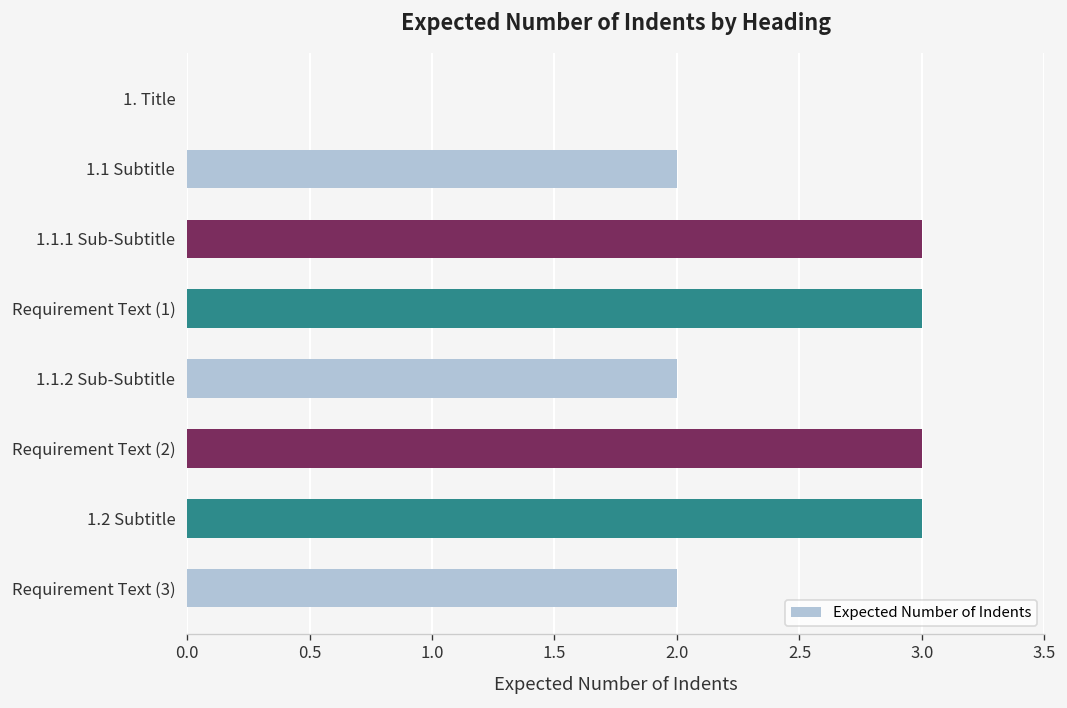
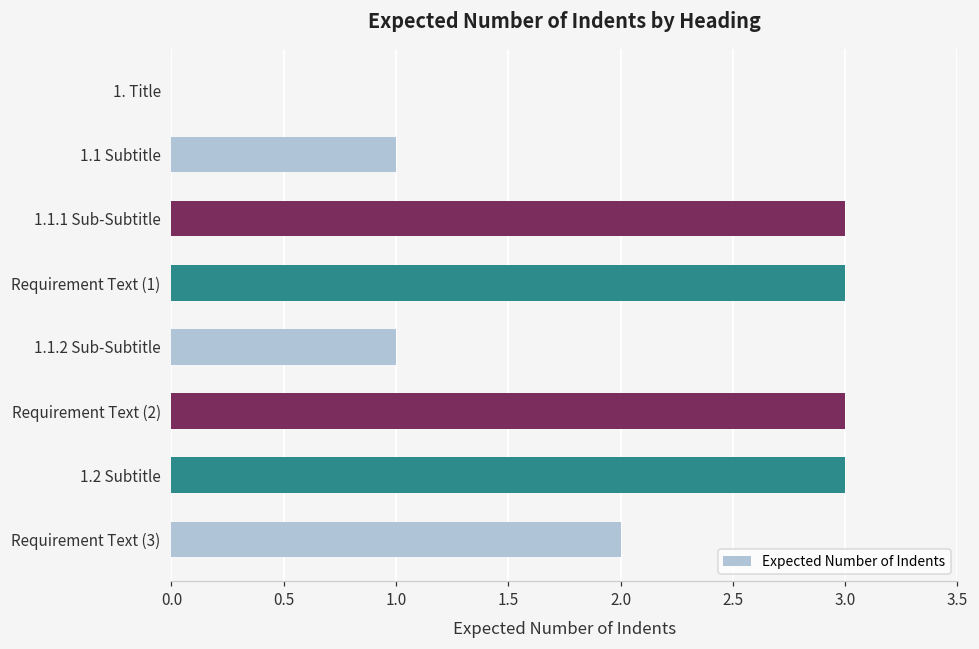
1.1 Subtitle: 2 -> 1
1.1.2 Sub-Subtitle: 2 -> 1
